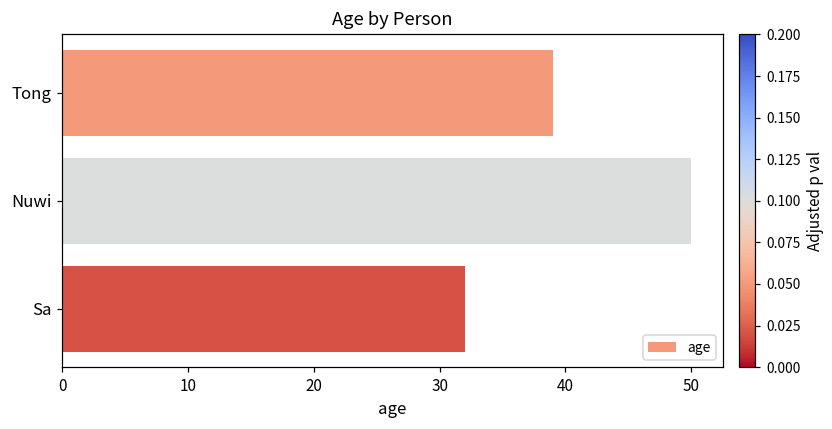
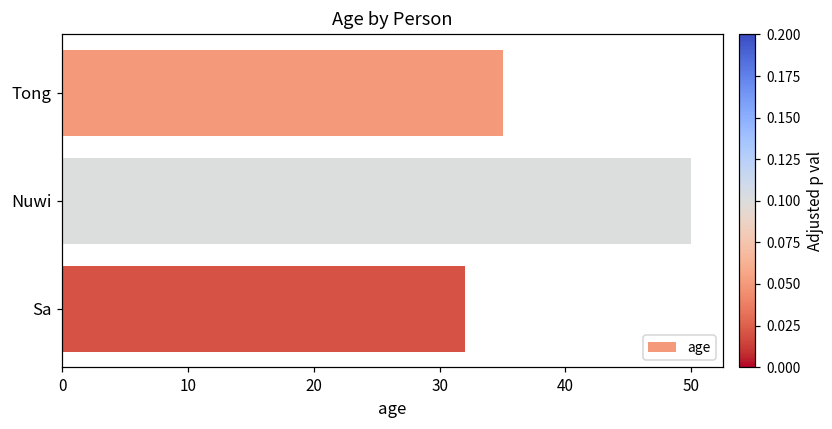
Tong: 39 -> 35
